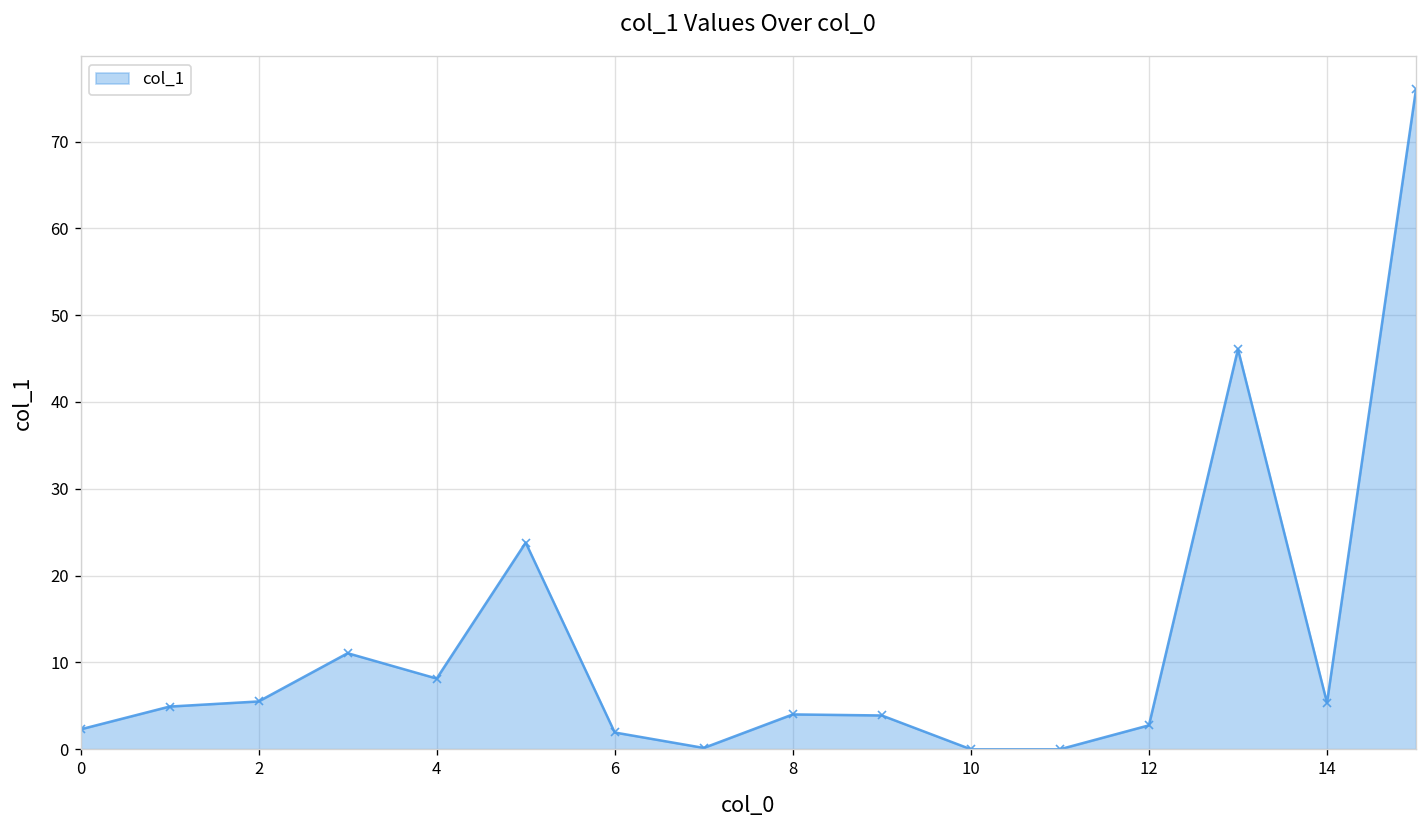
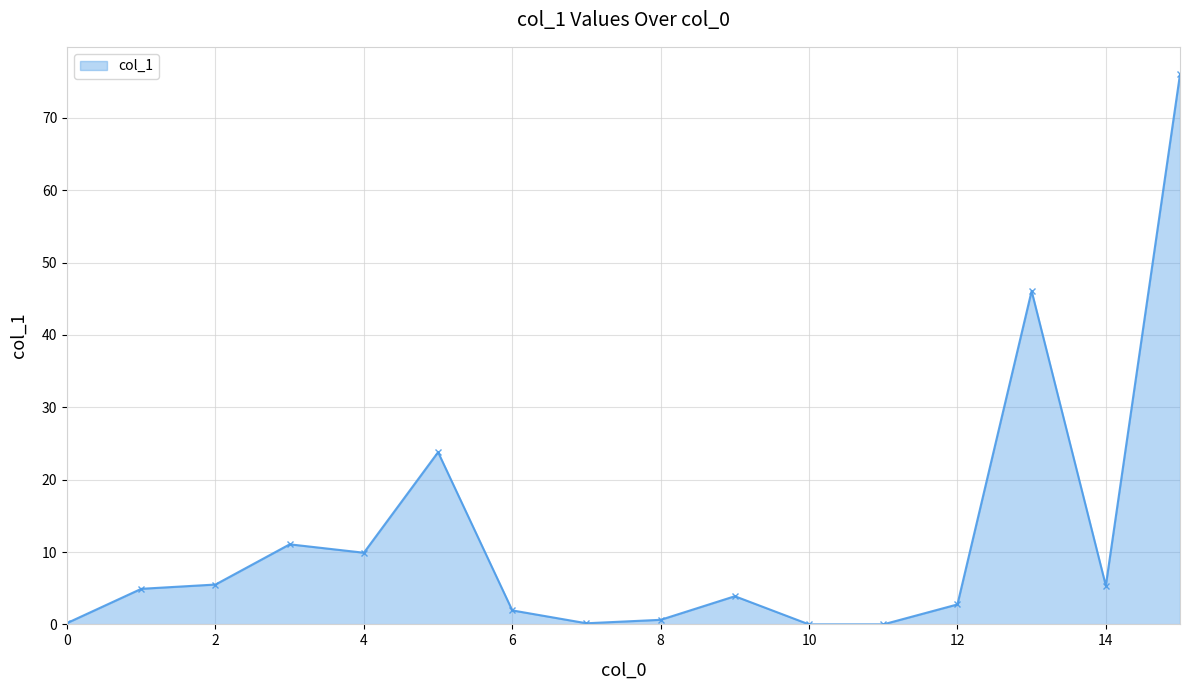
0: 2 -> 0
4: 8 -> 10
8: 4 -> 1
